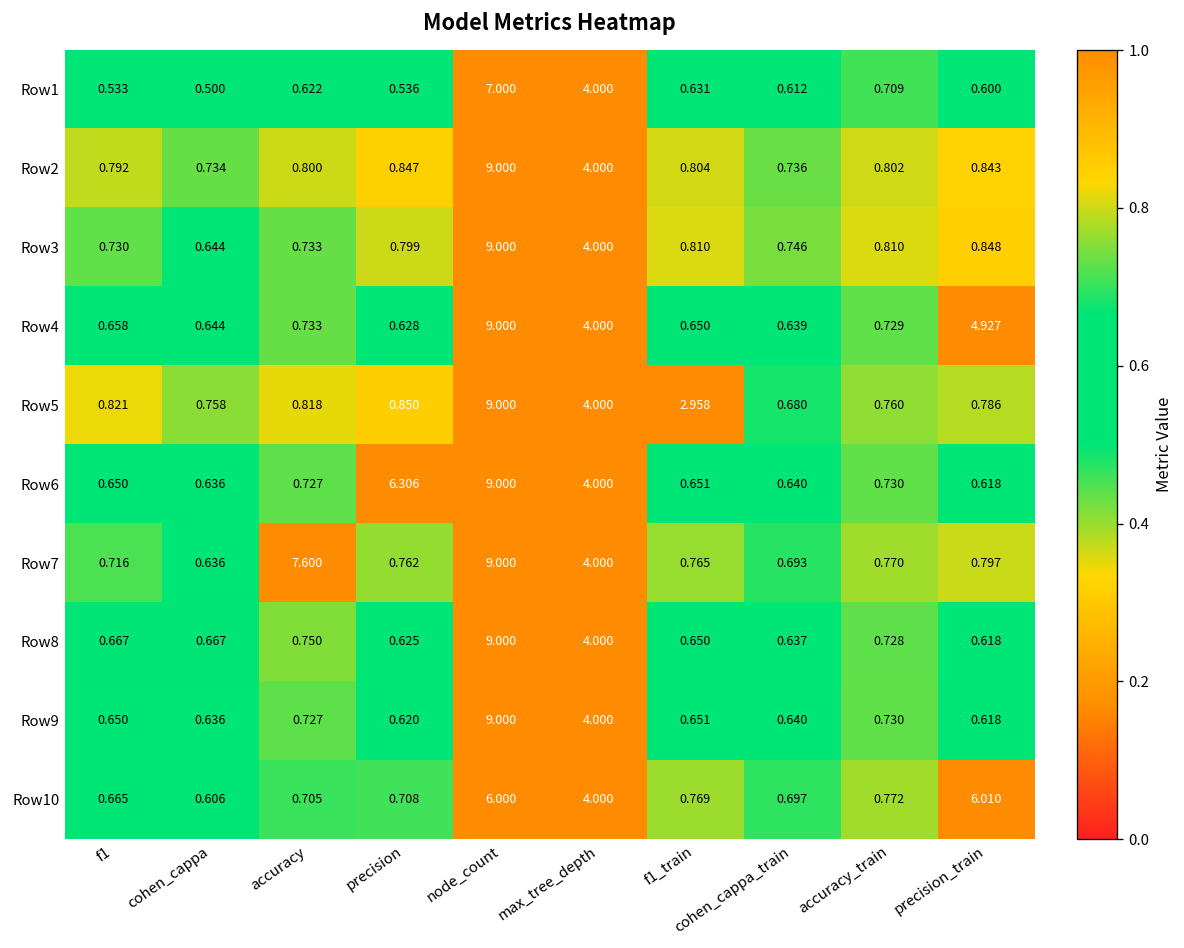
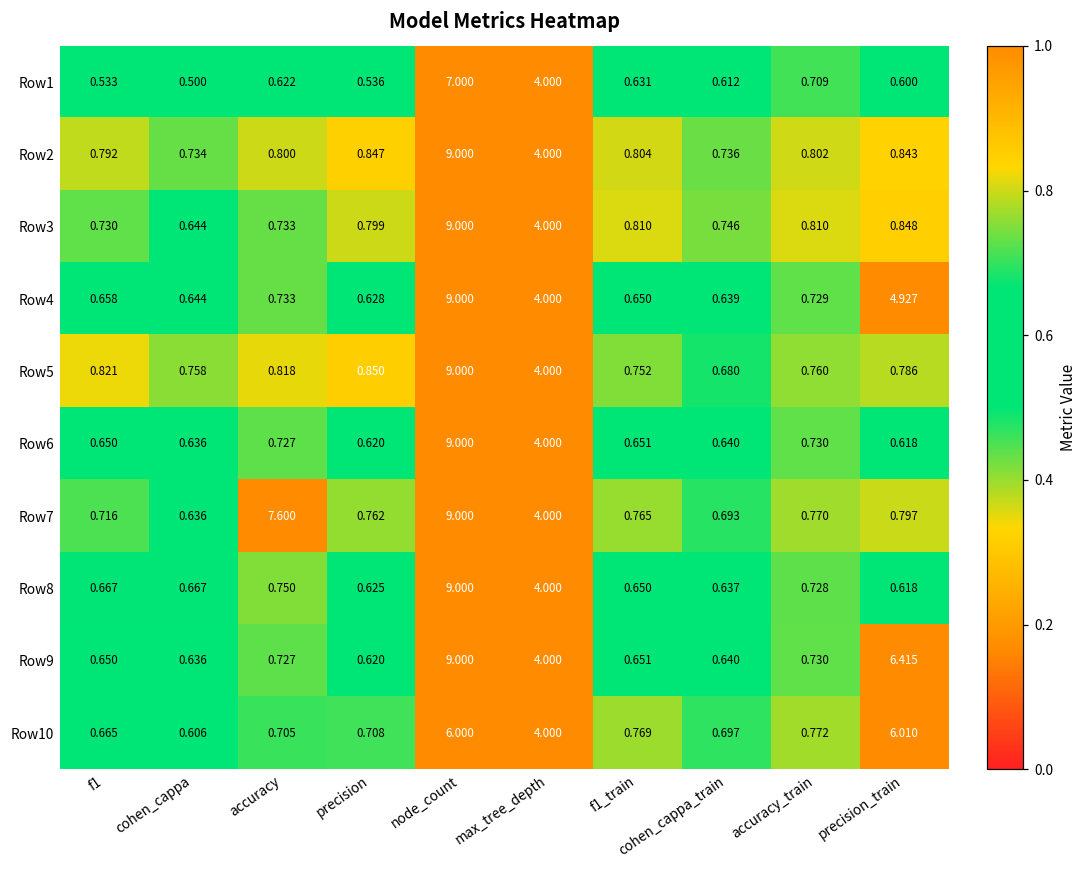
Row5, f1_train: 2.958 -> 0.752
Row6, precision: 6.306 -> 0.620
Row9, precision_train: 0.618 -> 6.415
